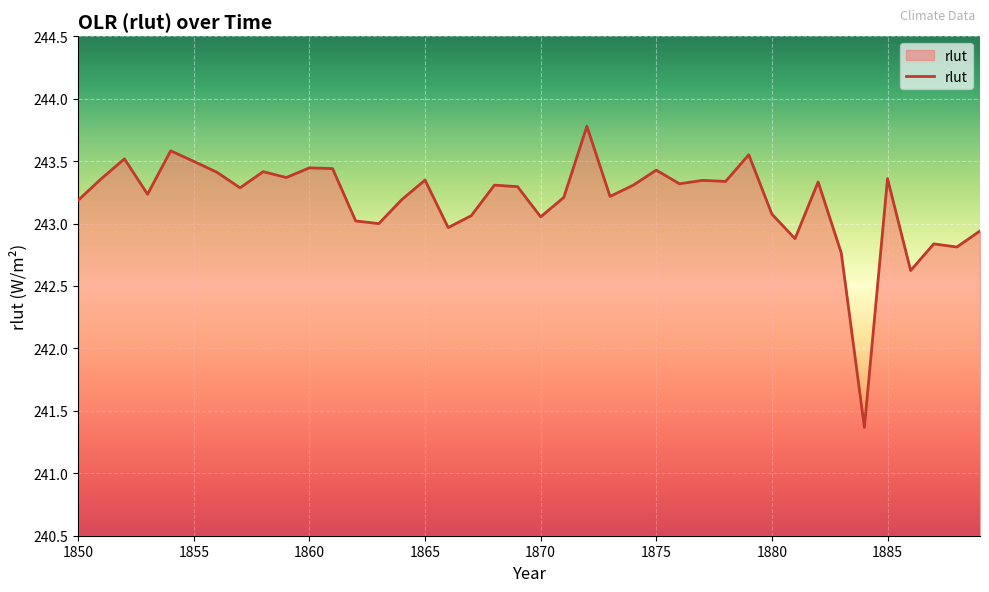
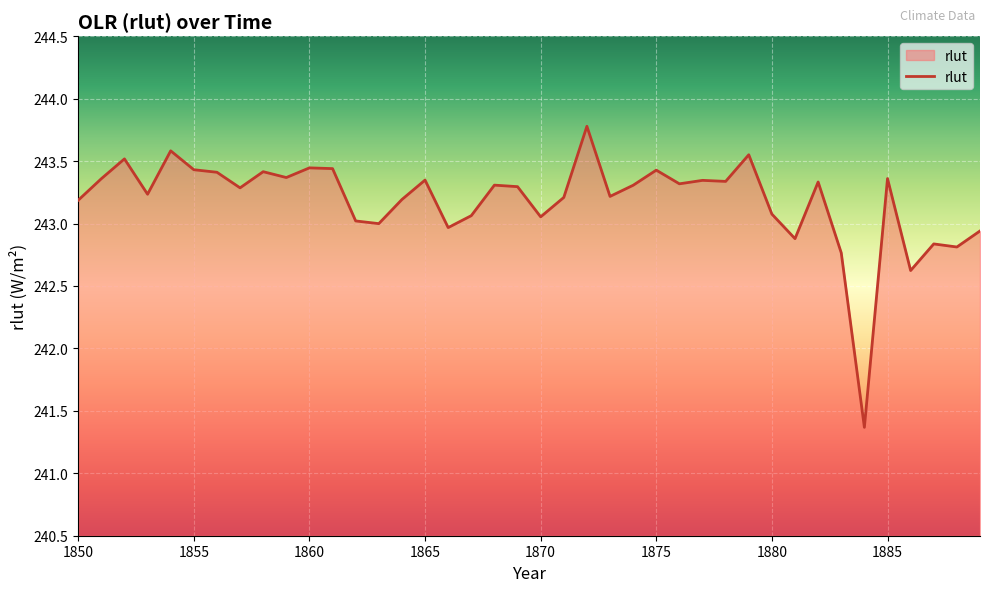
1855: 243.50 -> 243.43
